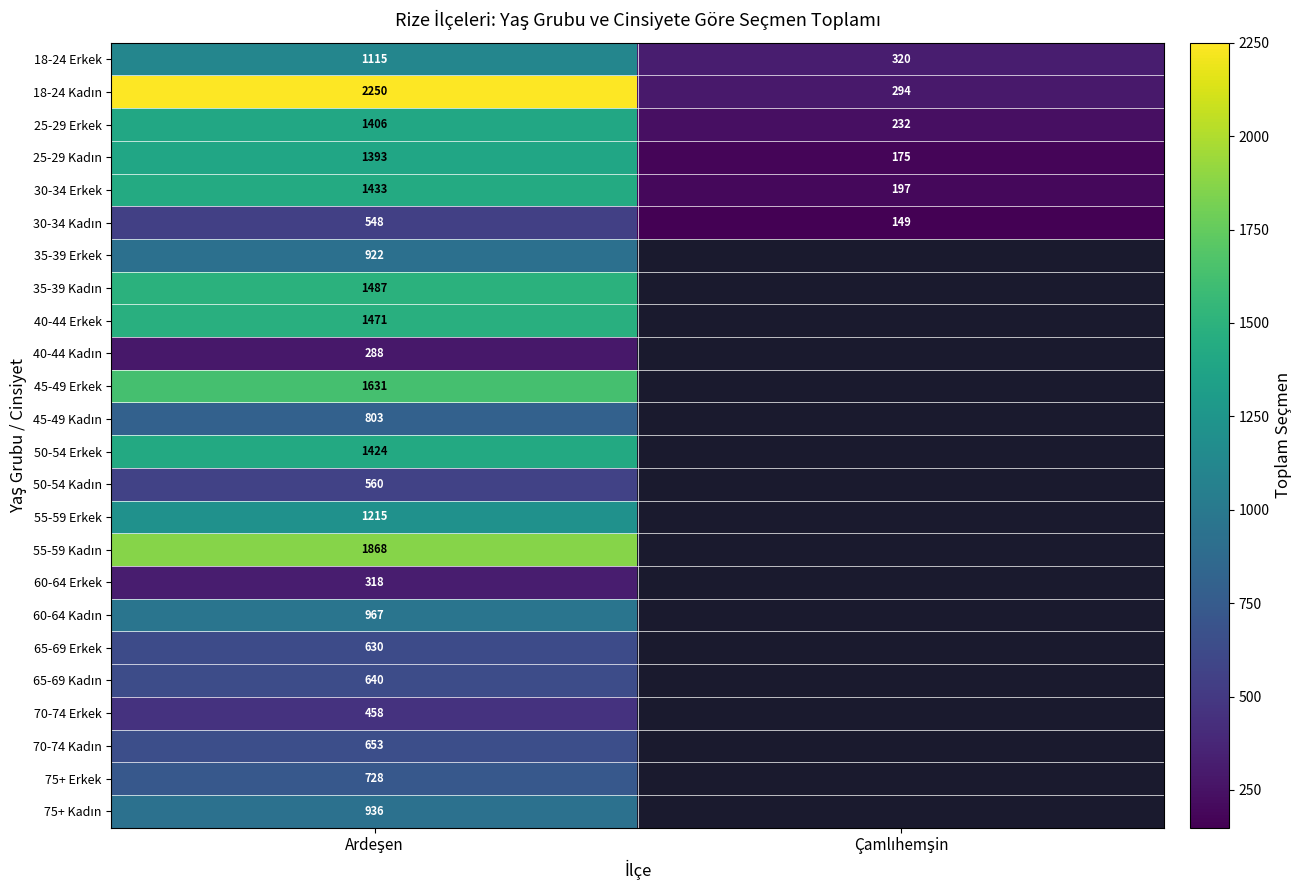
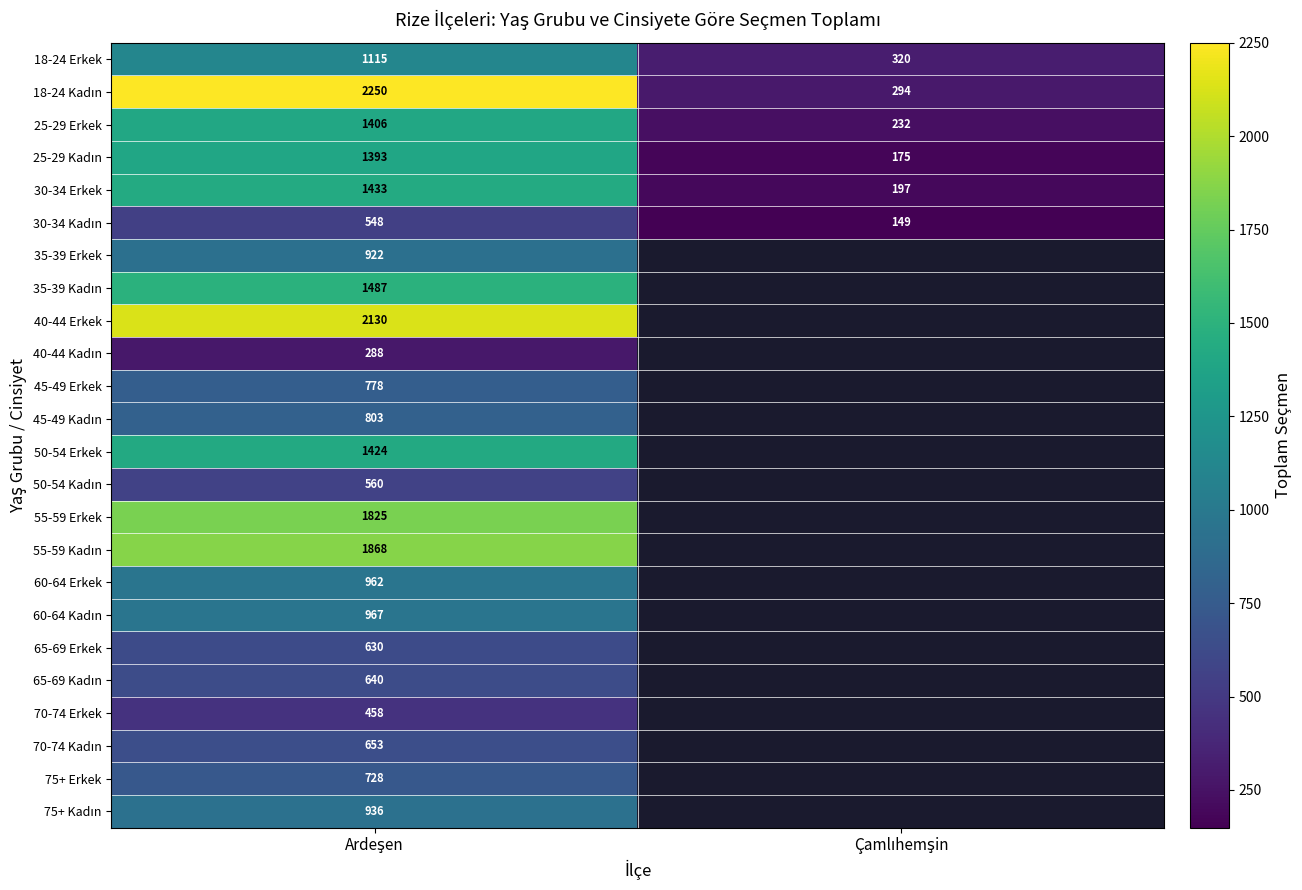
40-44 Erkek, Ardeşen: 1471 -> 2130
45-49 Erkek, Ardeşen: 1631 -> 778
55-59 Erkek, Ardeşen: 1215 -> 1825
60-64 Erkek, Ardeşen: 318 -> 962
